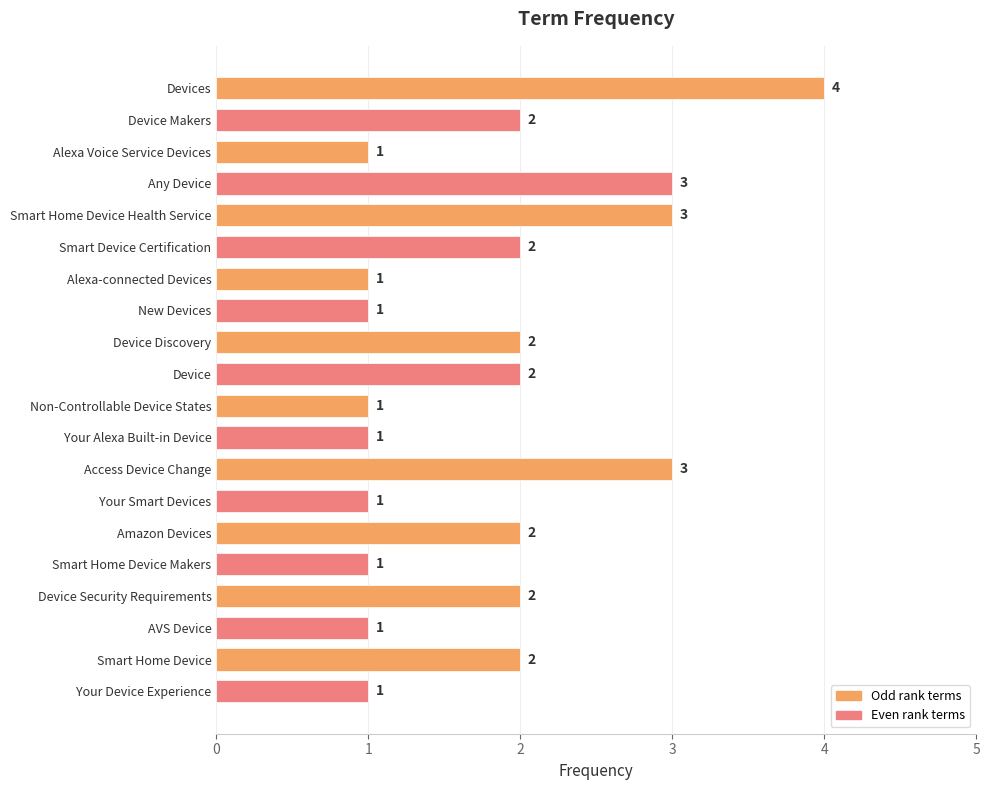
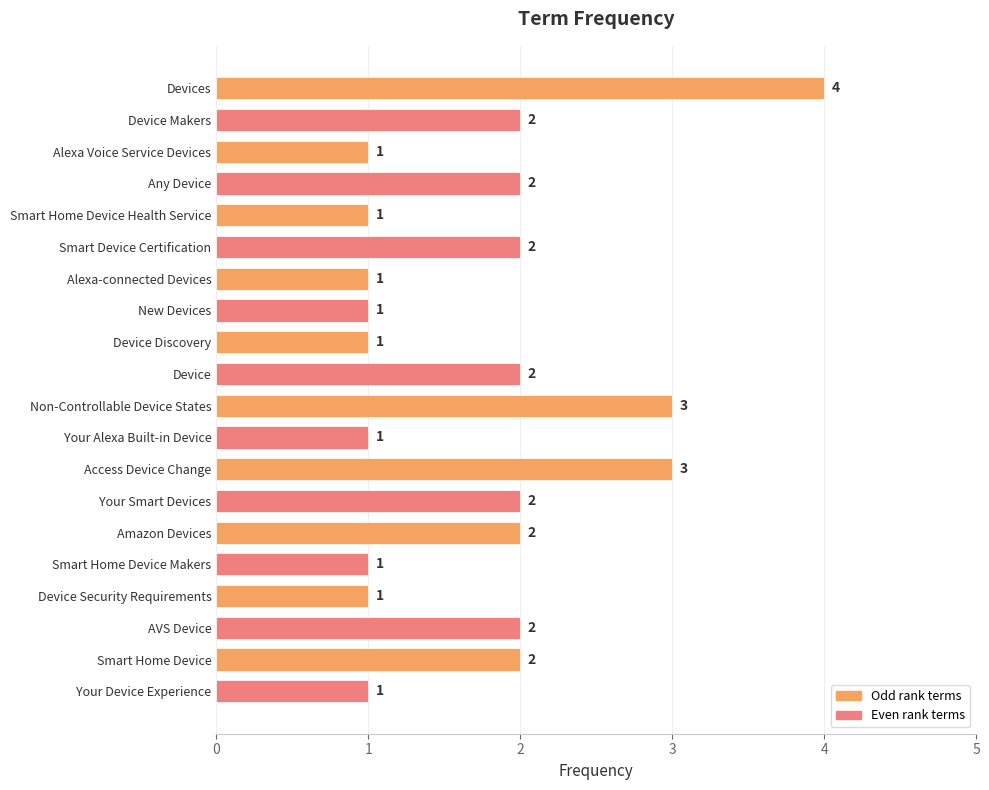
Any Device: 3 -> 2
Smart Home Device Health Service: 3 -> 1
Device Discovery: 2 -> 1
Non-Controllable Device States: 1 -> 3
Your Smart Devices: 1 -> 2
Device Security Requirements: 2 -> 1
AVS Device: 1 -> 2
